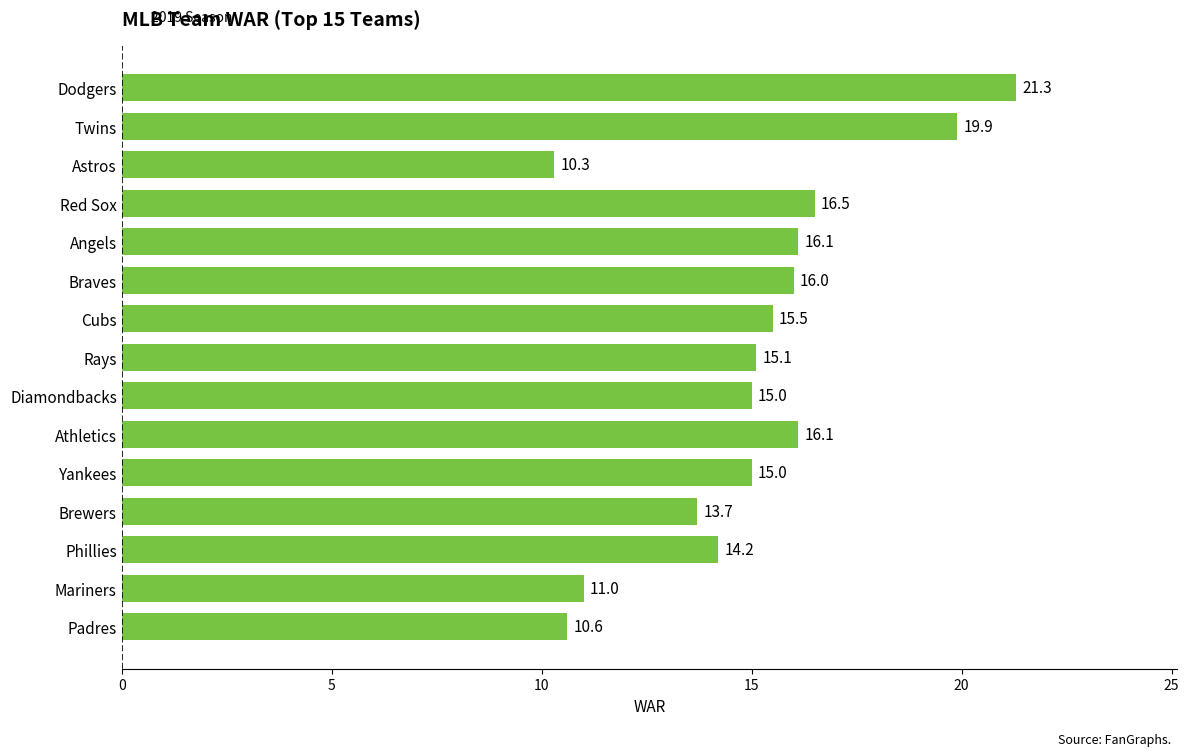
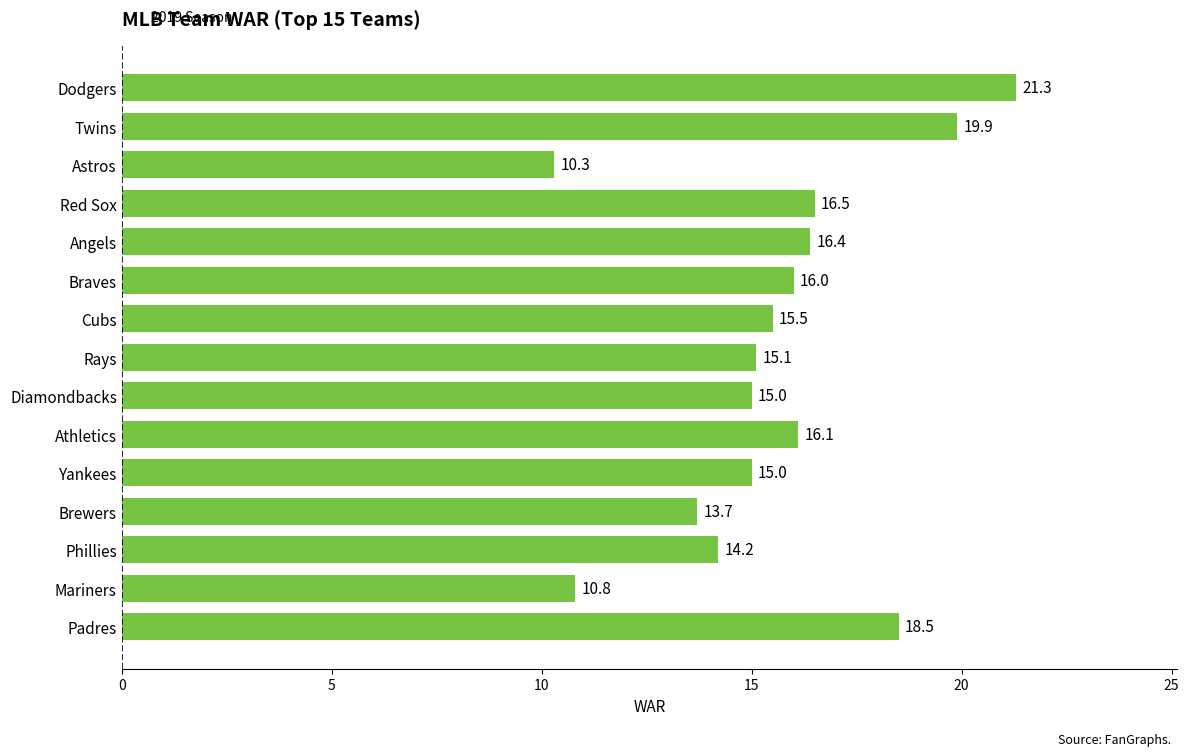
Angels: 16.1 -> 16.4
Mariners: 11.0 -> 10.8
Padres: 10.6 -> 18.5
